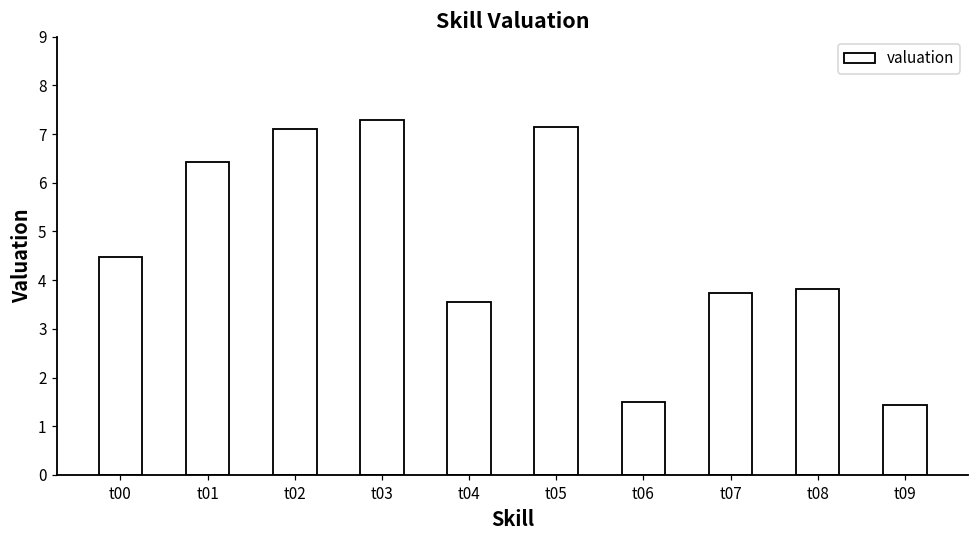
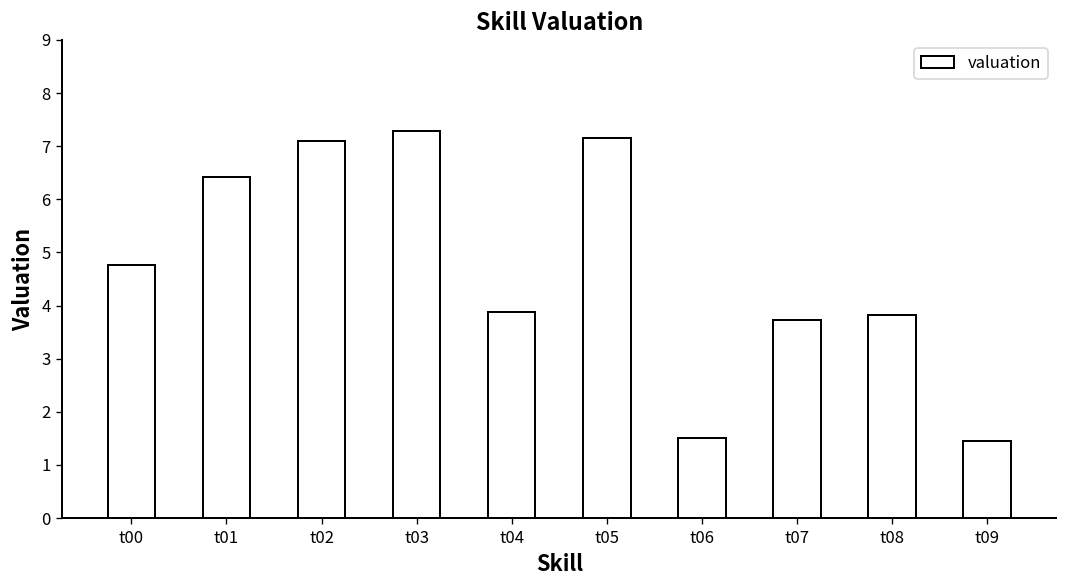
t00: 4.5 -> 4.8
t04: 3.5 -> 3.9
